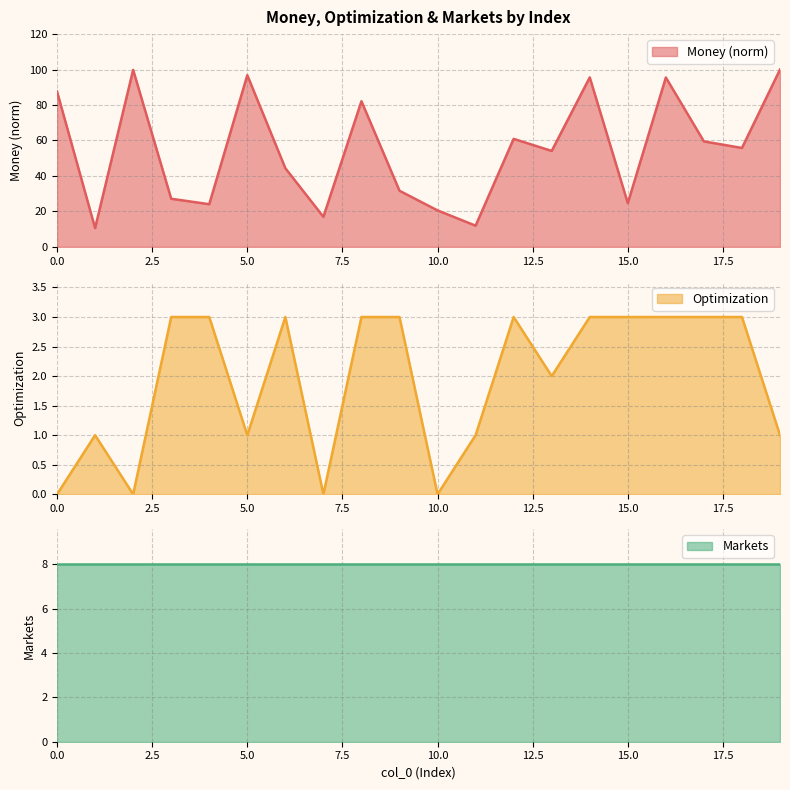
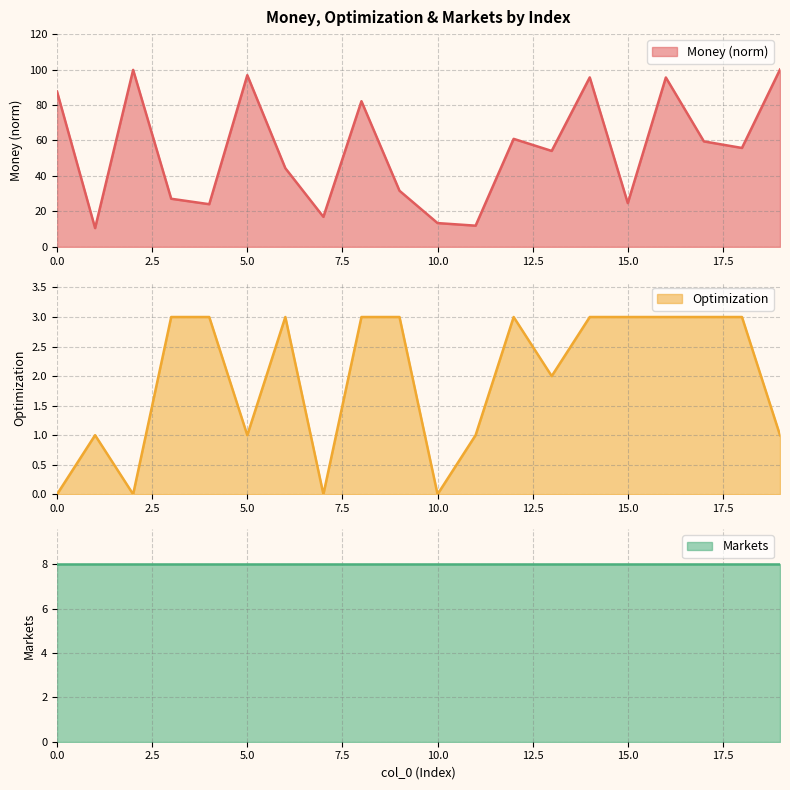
Money, Optimization & Markets by Index, 10.0: 21 -> 13
